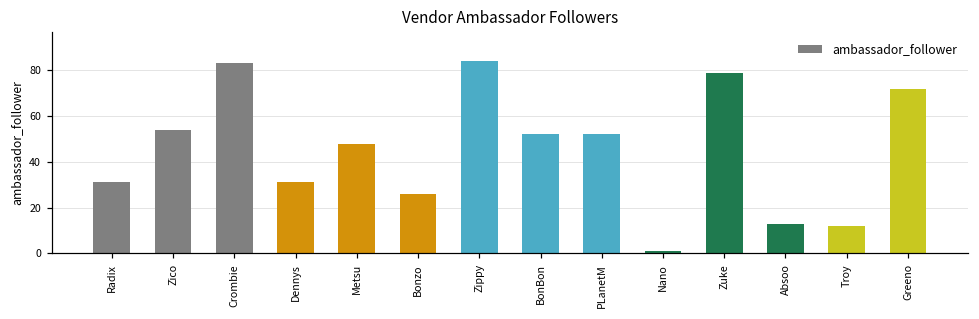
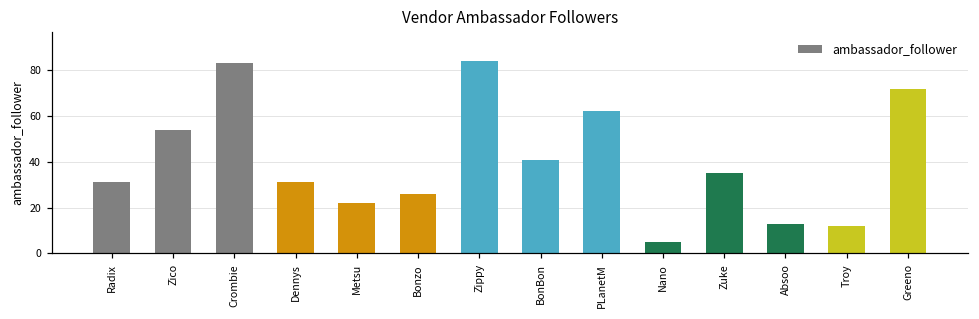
Metsu: 48 -> 22
BonBon: 52 -> 41
PLanetM: 52 -> 62
Nano: 1 -> 5
Zuke: 79 -> 35
